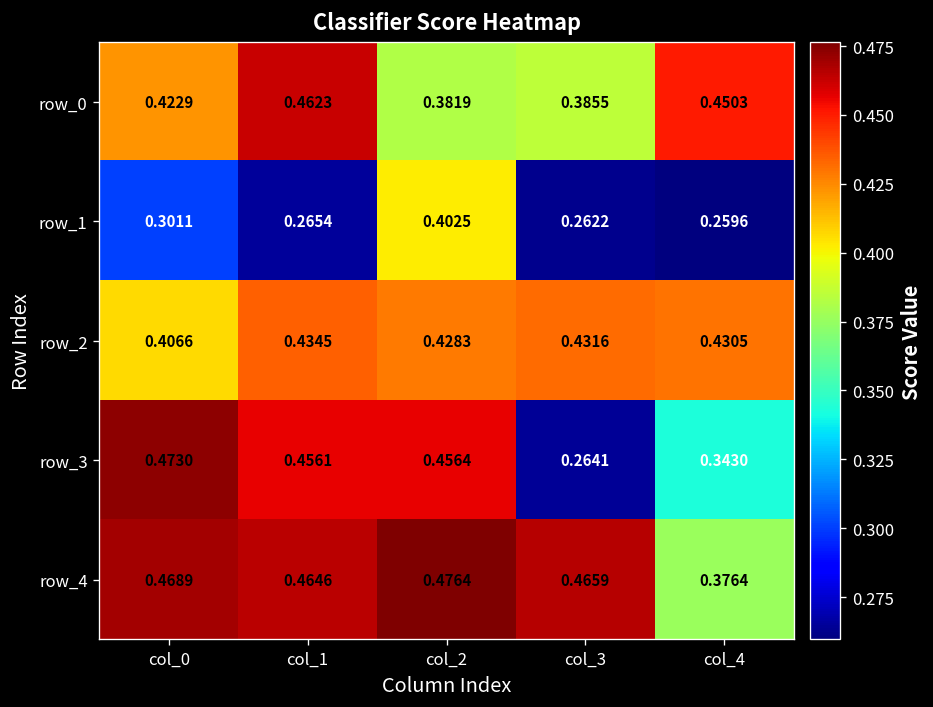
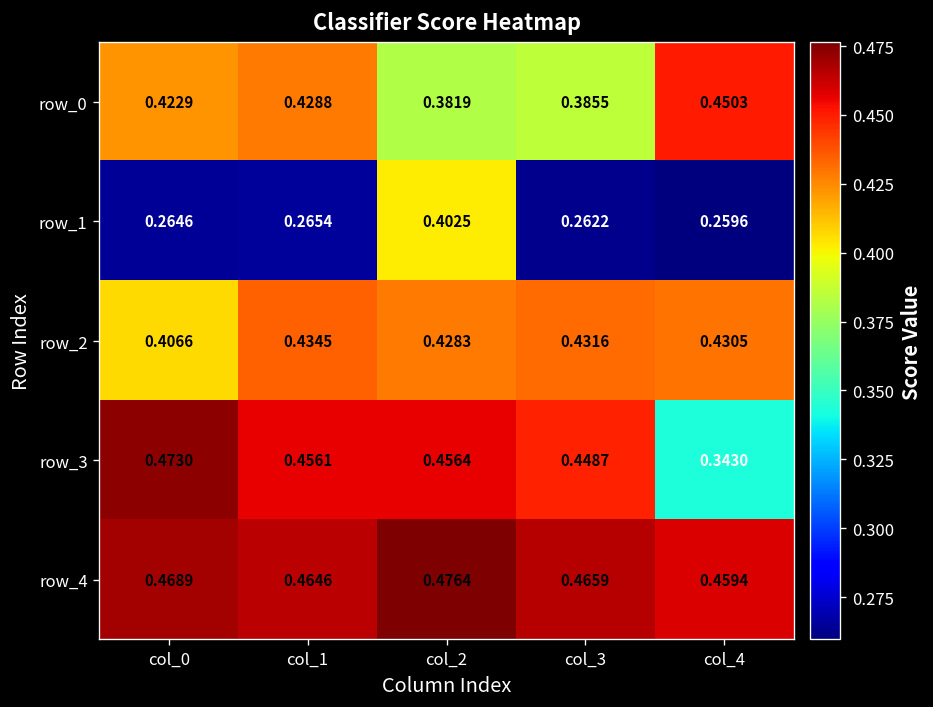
row_0, col_1: 0.4623 -> 0.4288
row_1, col_0: 0.3011 -> 0.2646
row_3, col_3: 0.2641 -> 0.4487
row_4, col_4: 0.3764 -> 0.4594
